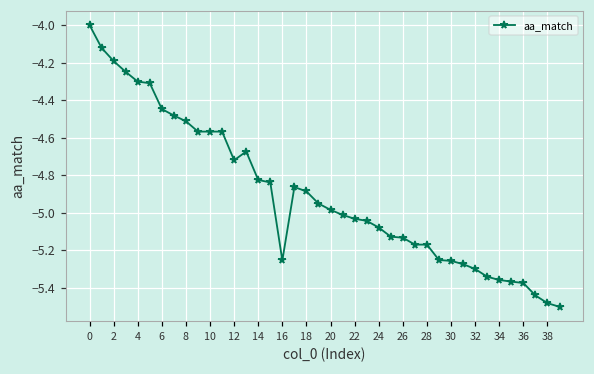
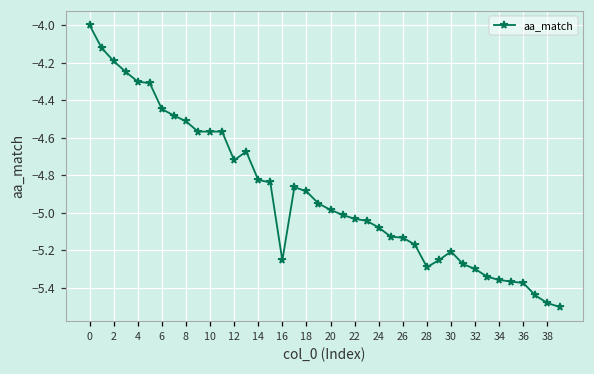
28: -5.17 -> -5.29
30: -5.26 -> -5.21
